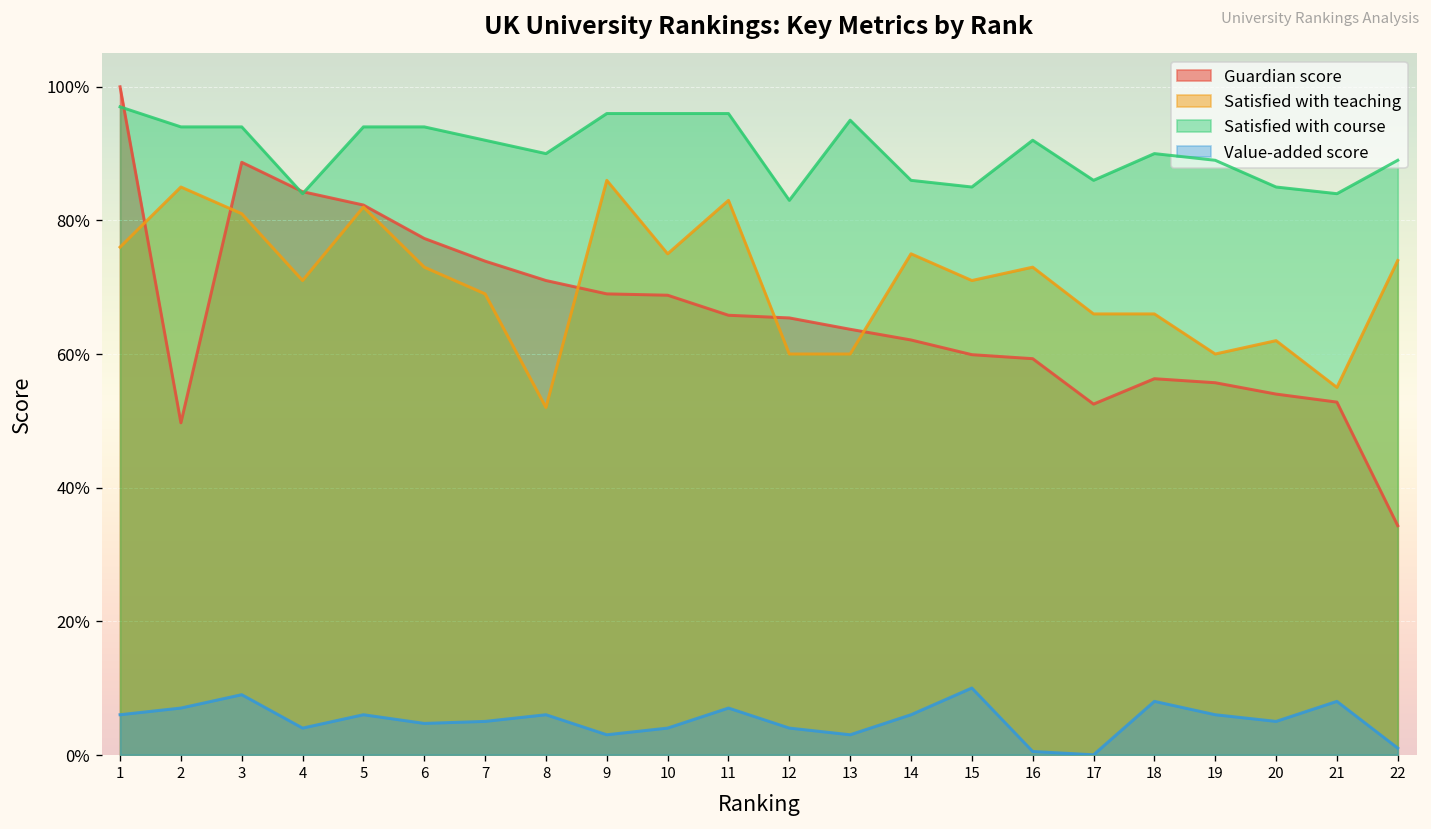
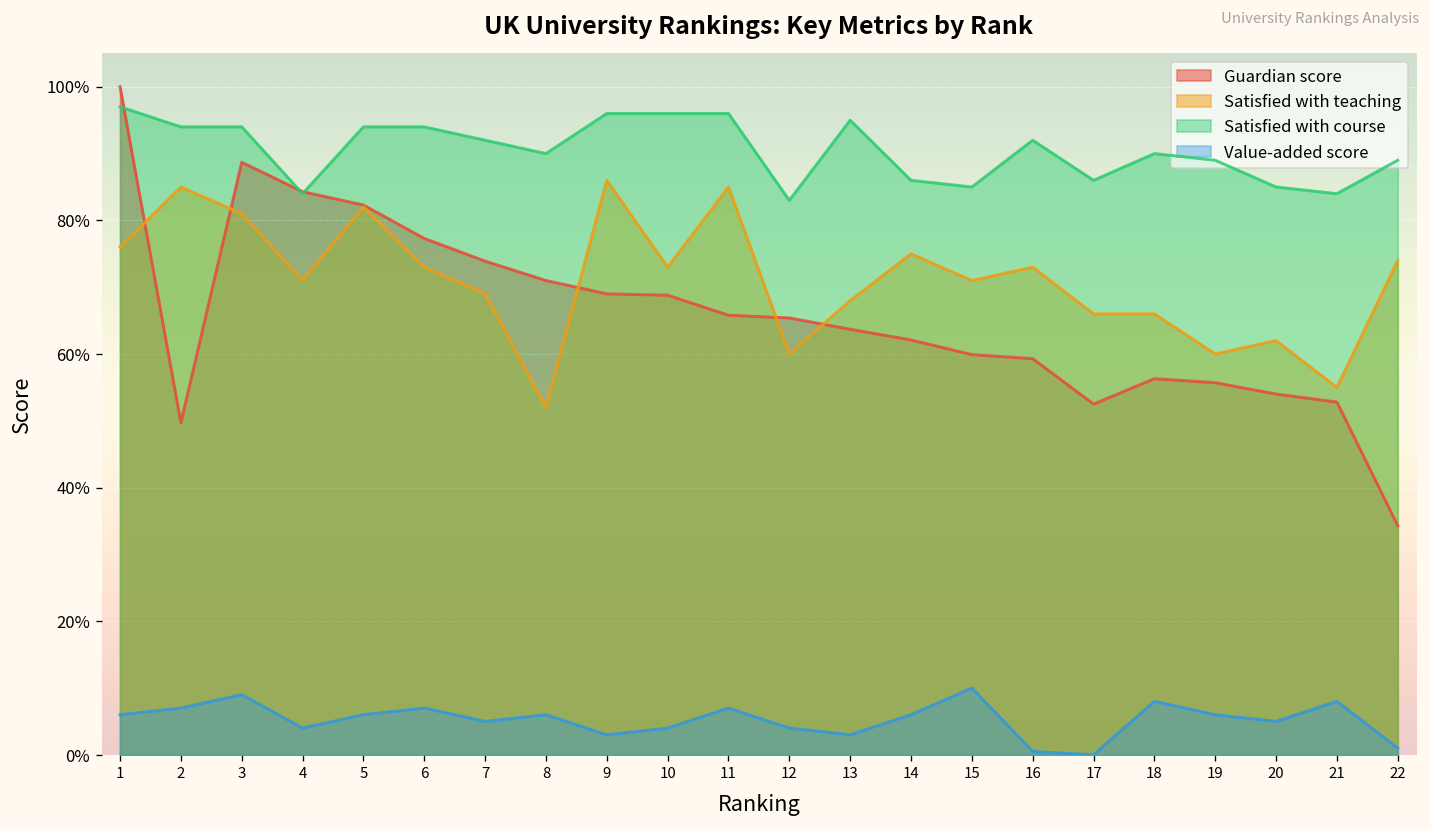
Value-added score, 6: 5% -> 7%
Satisfied with teaching, 10: 75% -> 73%
Satisfied with teaching, 11: 83% -> 85%
Satisfied with teaching, 13: 60% -> 68%
